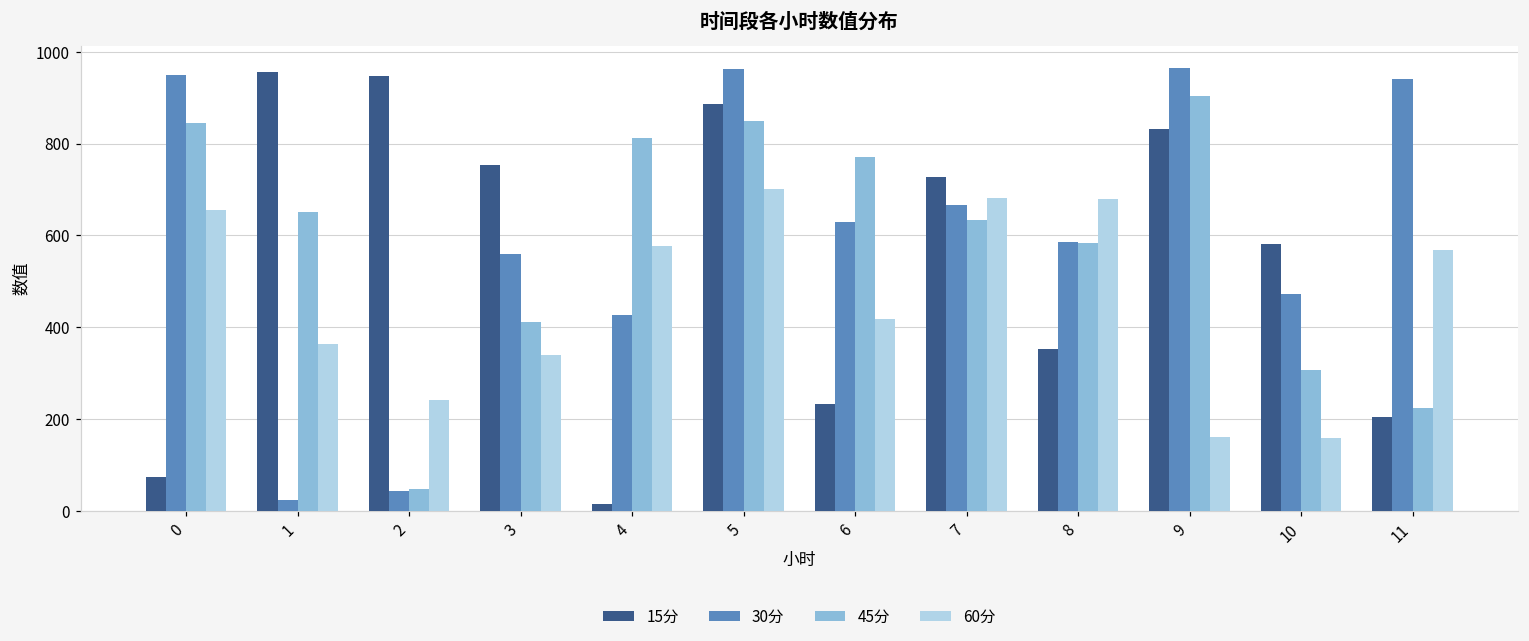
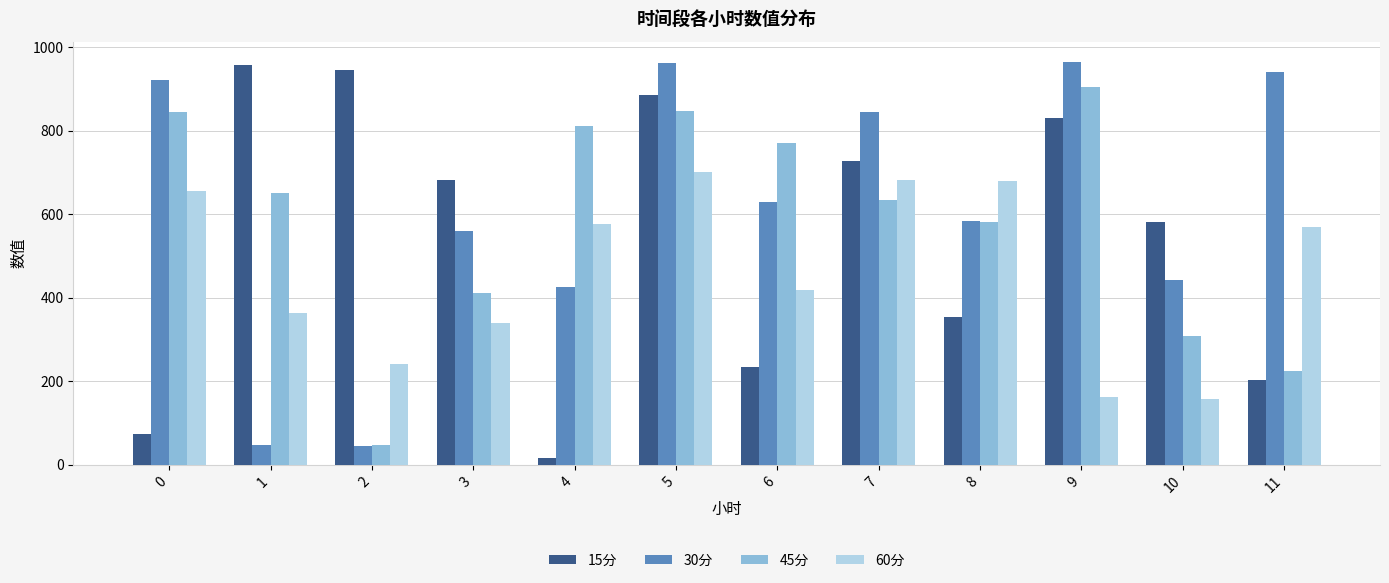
30分, 0: 950 -> 920
30分, 1: 20 -> 50
15分, 3: 750 -> 680
30分, 7: 670 -> 850
30分, 10: 470 -> 440
